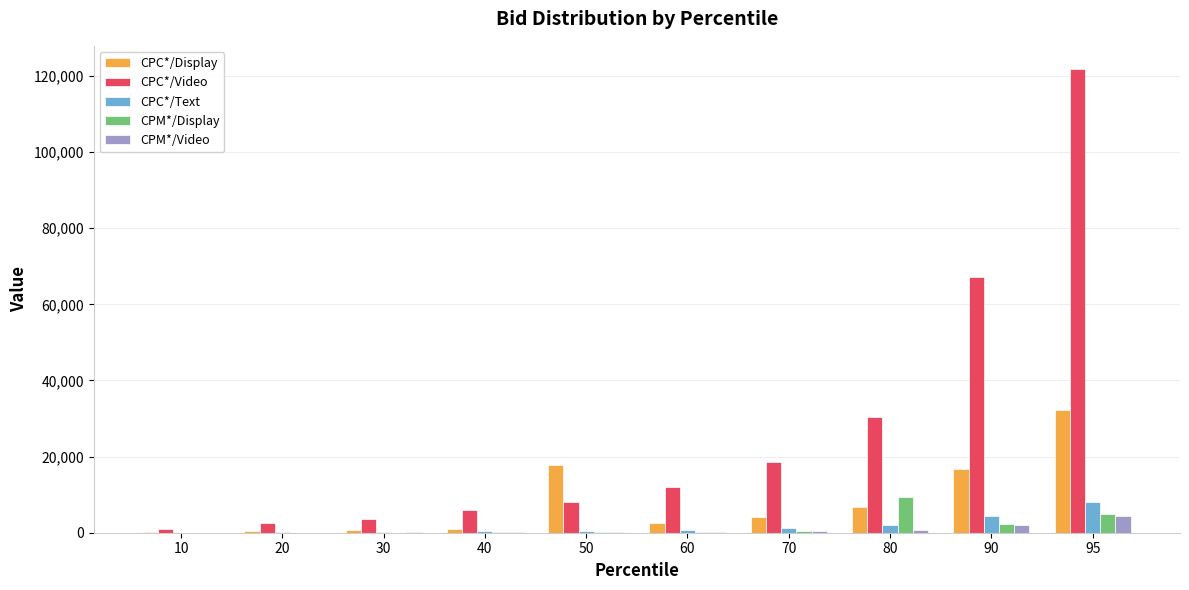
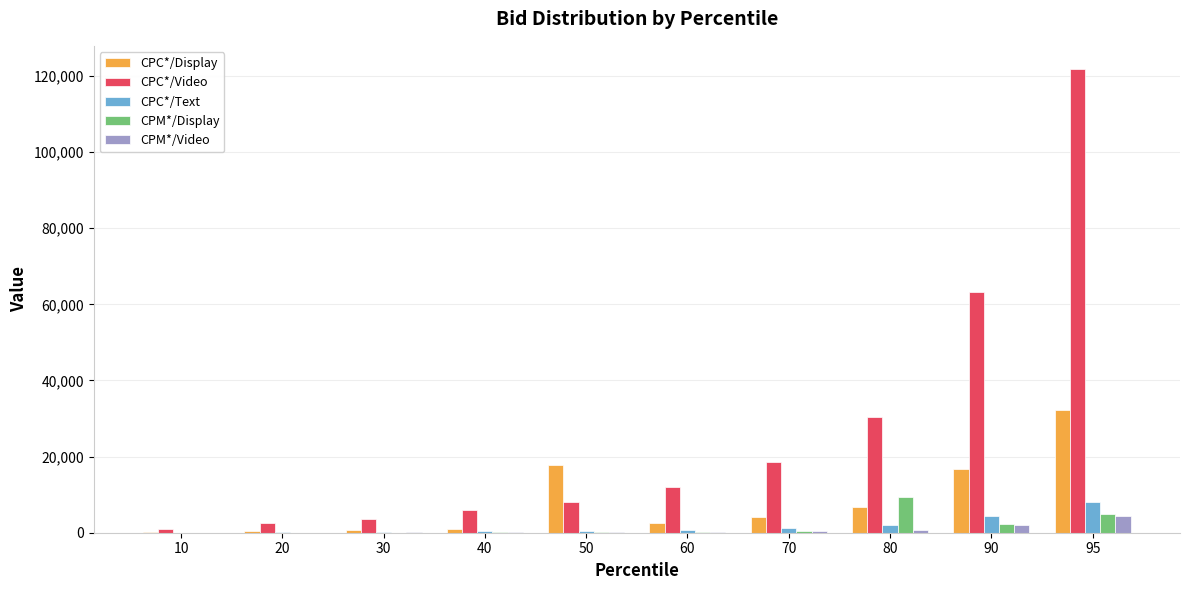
CPC*/Video, 90: 67,000 -> 63,000
